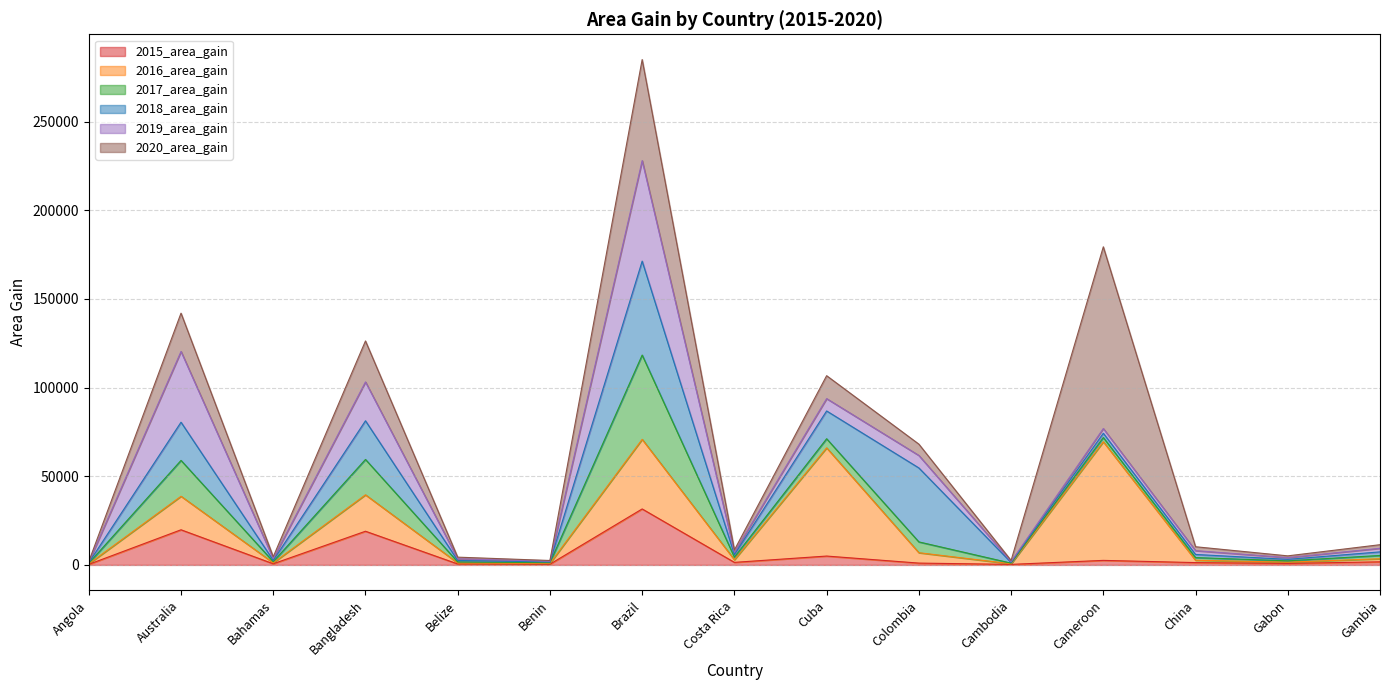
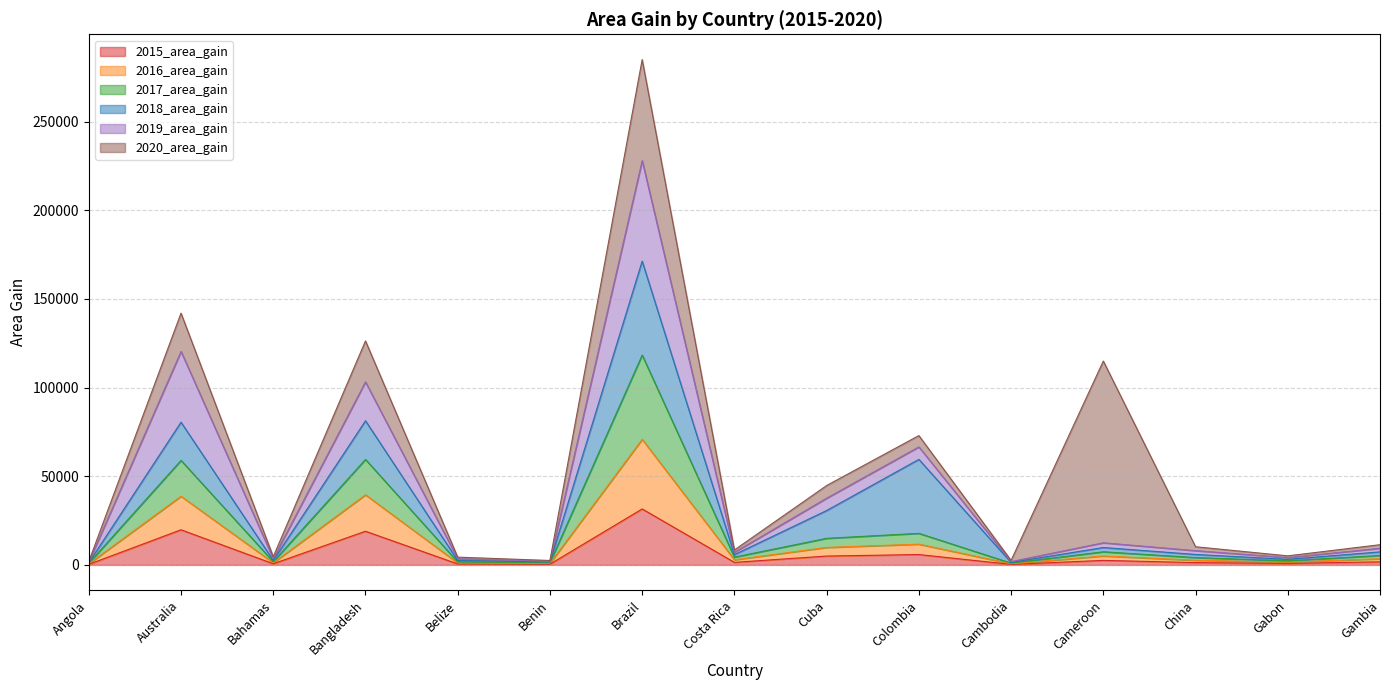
2016_area_gain, Cuba: 61000 -> 5000
2020_area_gain, Cuba: 13000 -> 7000
2015_area_gain, Colombia: 1000 -> 6000
2016_area_gain, Cameroon: 67000 -> 2000
